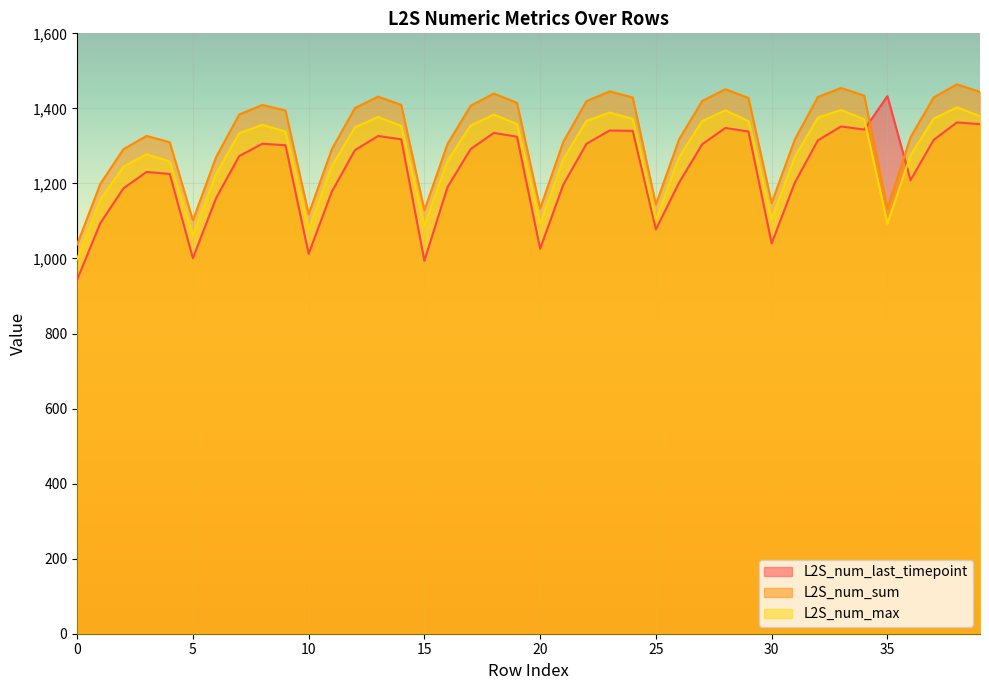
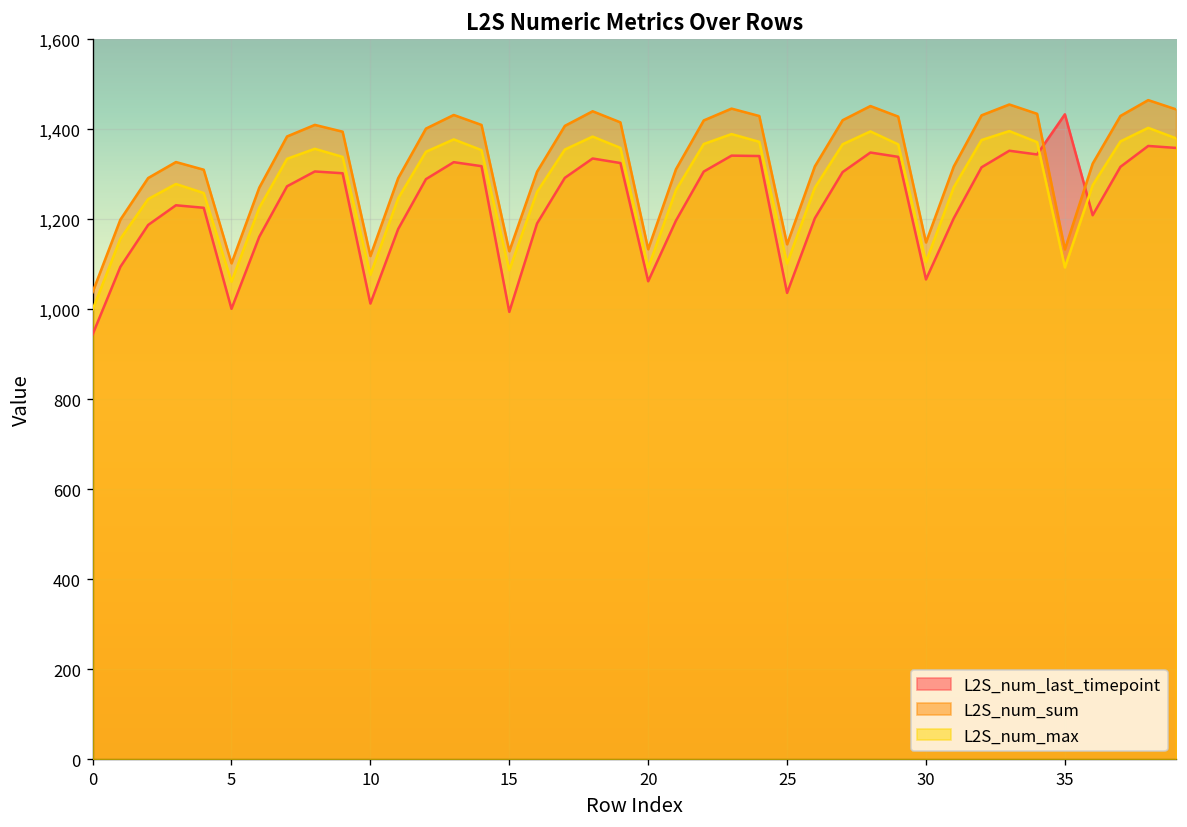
L2S_num_last_timepoint, 20: 1,030 -> 1,060
L2S_num_last_timepoint, 25: 1,080 -> 1,040
L2S_num_last_timepoint, 30: 1,040 -> 1,070
